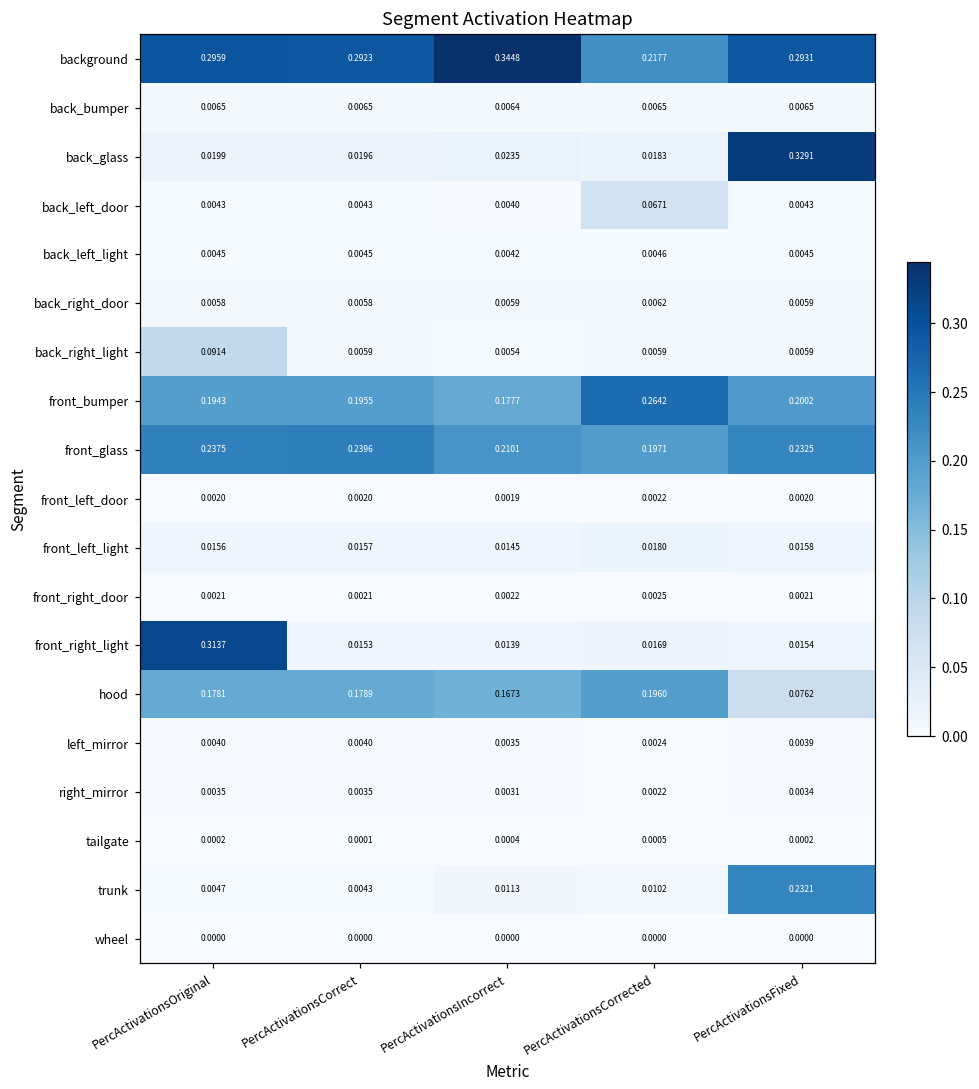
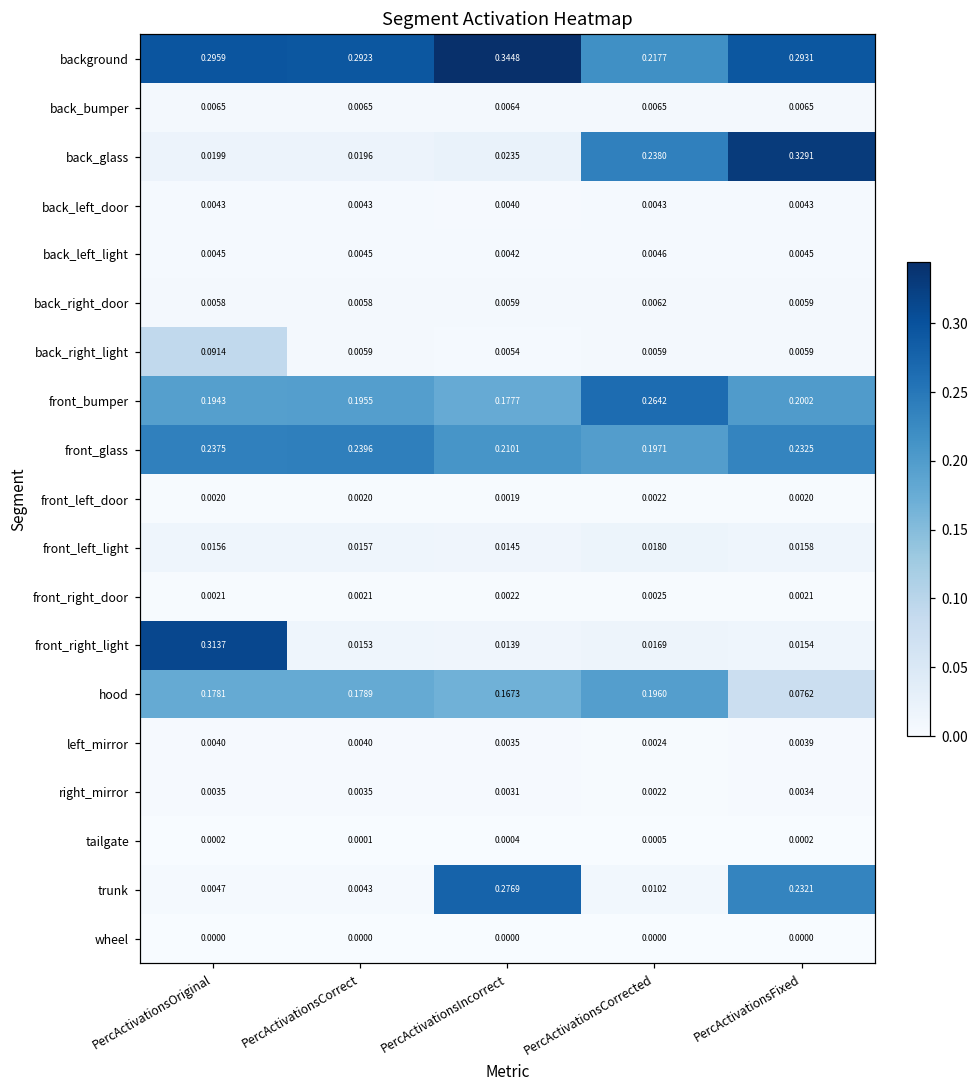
back_glass, PercActivationsCorrected: 0.0183 -> 0.2380
back_left_door, PercActivationsCorrected: 0.0671 -> 0.0043
trunk, PercActivationsIncorrect: 0.0113 -> 0.2769
